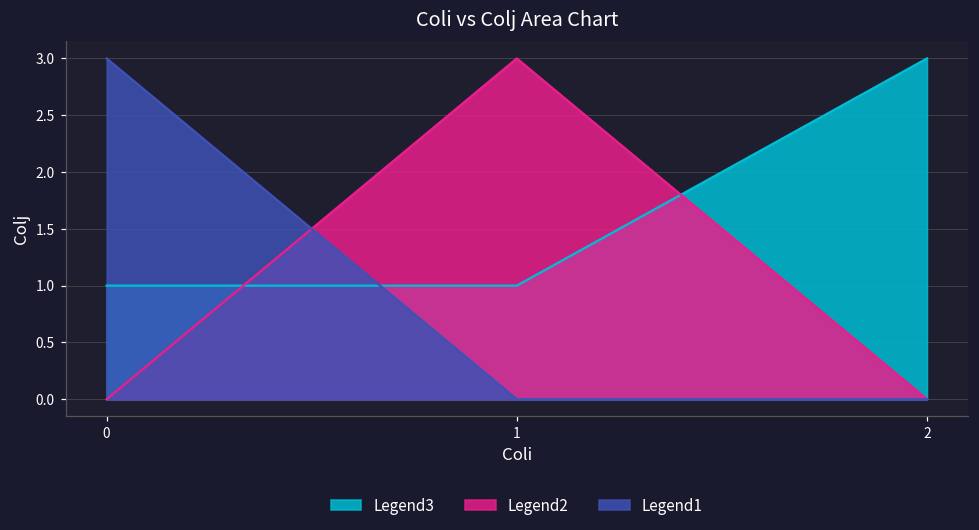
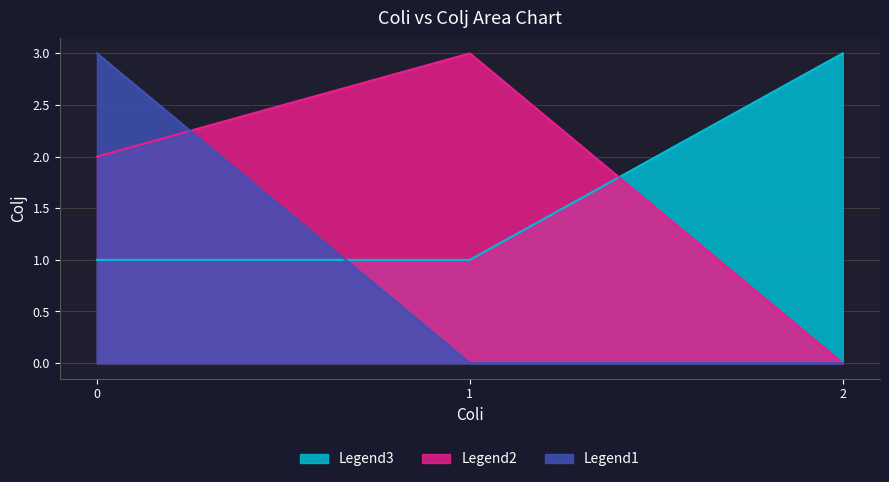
Legend2, 0: 0 -> 2
